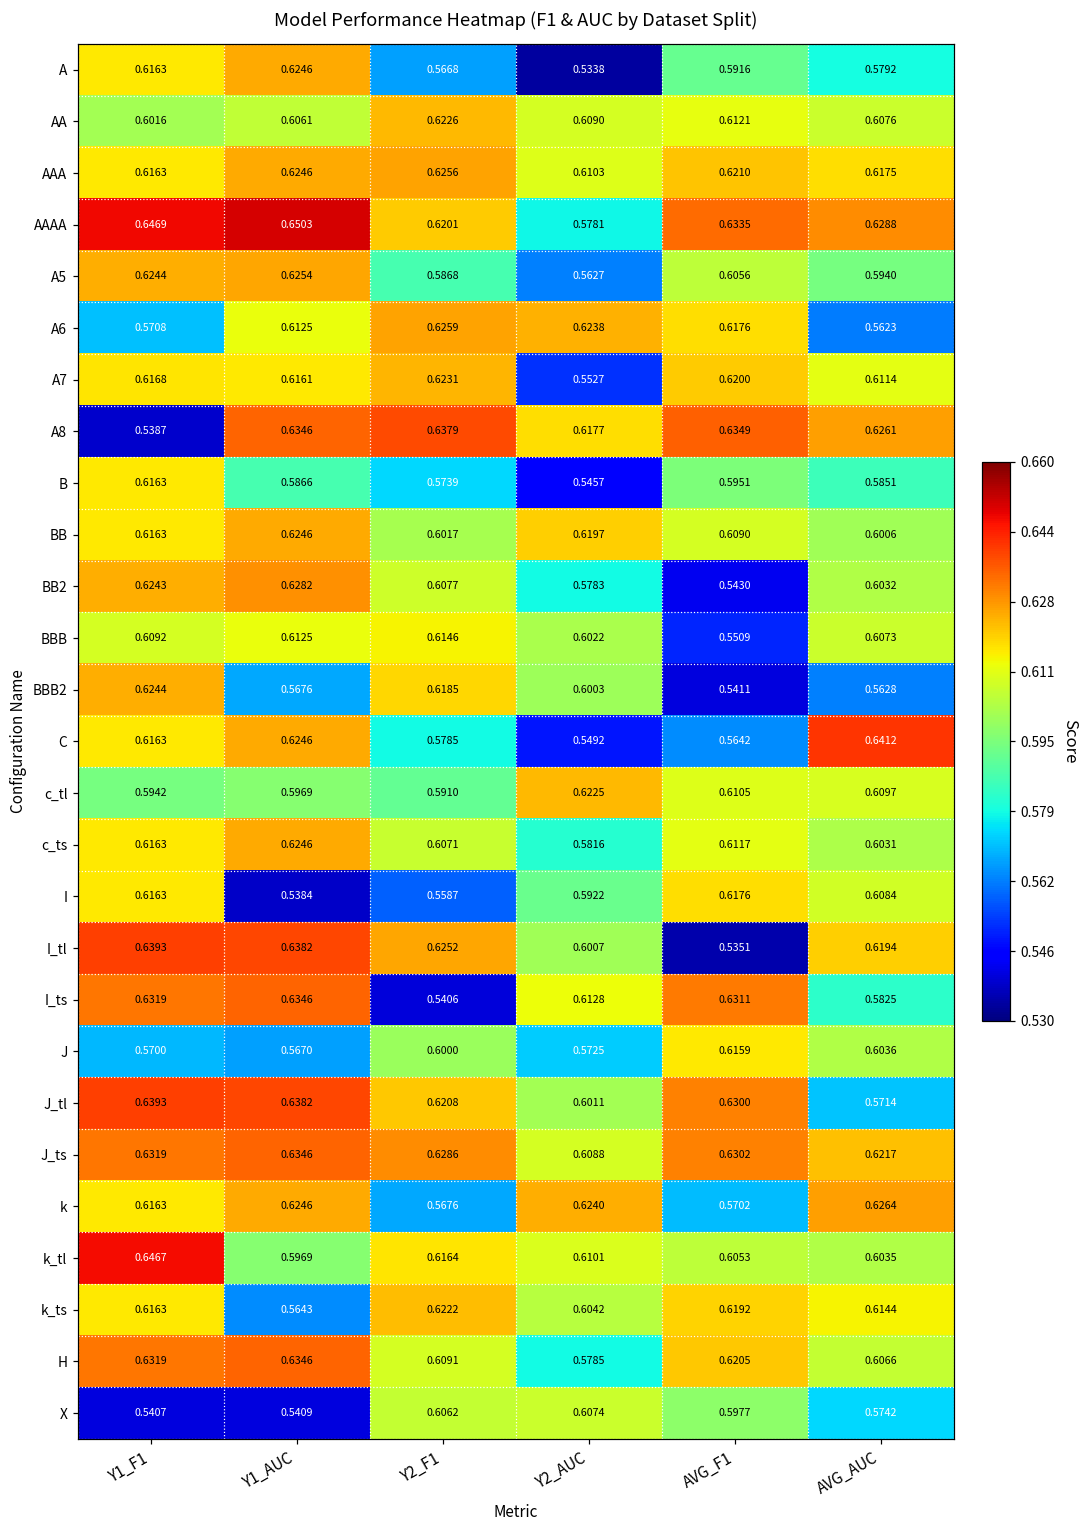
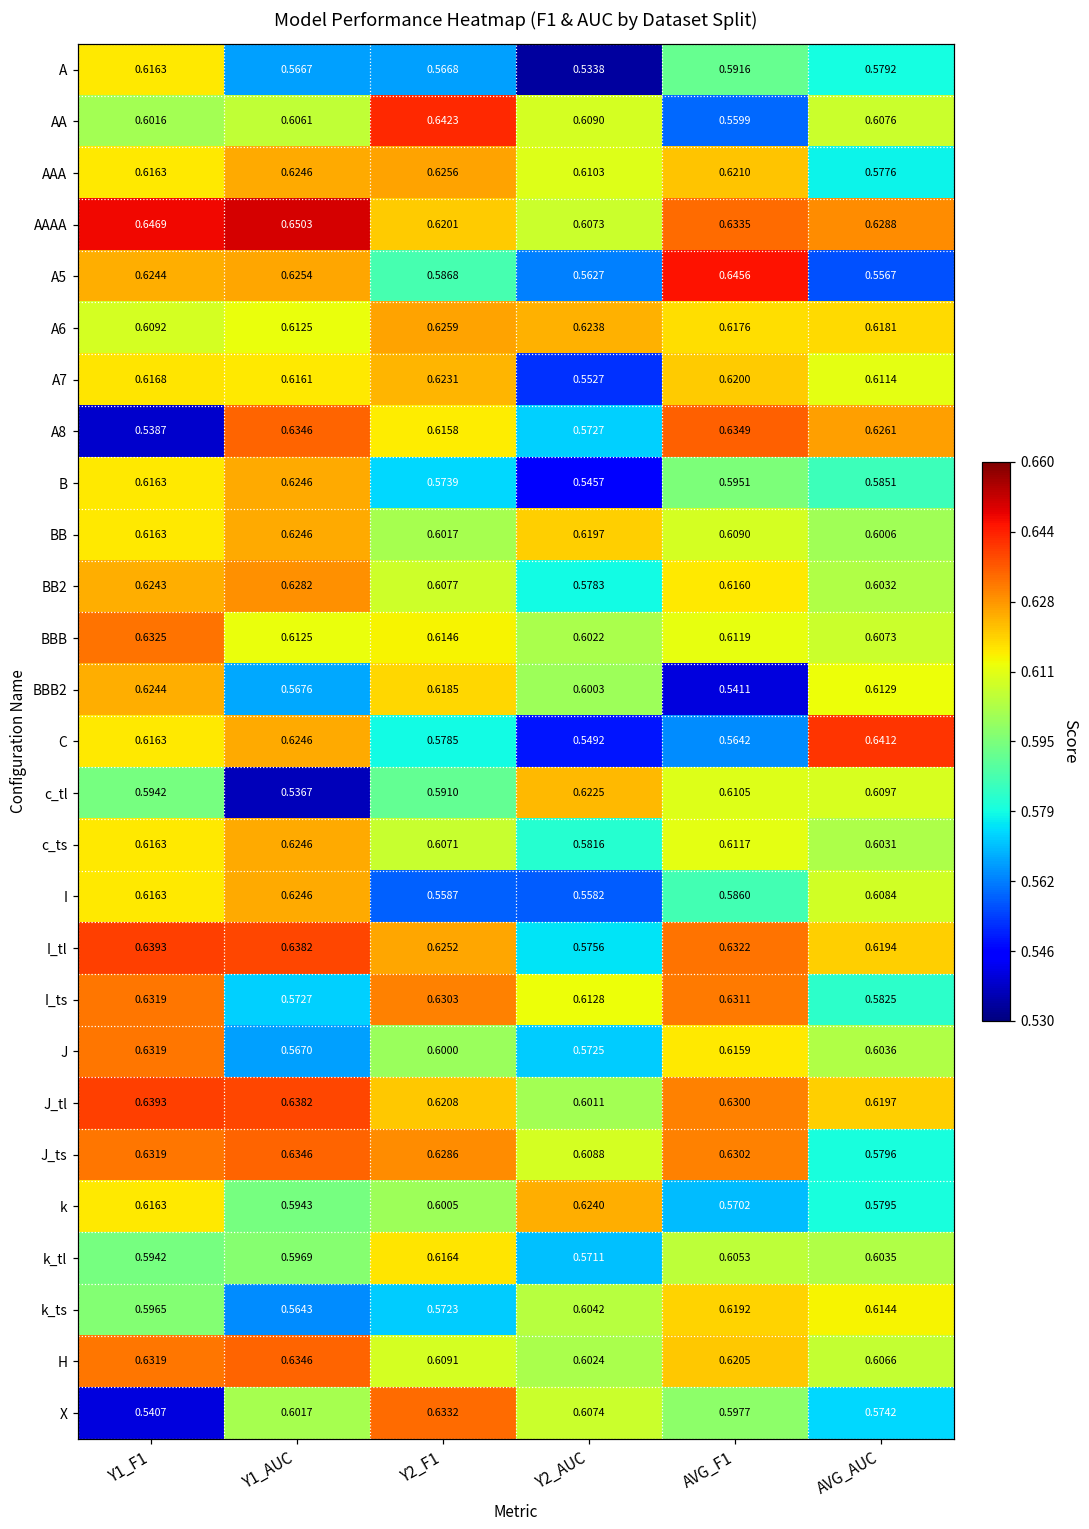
A, Y1_AUC: 0.6246 -> 0.5667
AA, Y2_F1: 0.6226 -> 0.6423
AA, AVG_F1: 0.6121 -> 0.5599
AAA, AVG_AUC: 0.6175 -> 0.5776
AAAA, Y2_AUC: 0.5781 -> 0.6073
A5, AVG_F1: 0.6056 -> 0.6456
A5, AVG_AUC: 0.5940 -> 0.5567
A6, Y1_F1: 0.5708 -> 0.6092
A6, AVG_AUC: 0.5623 -> 0.6181
A8, Y2_F1: 0.6379 -> 0.6158
A8, Y2_AUC: 0.6177 -> 0.5727
B, Y1_AUC: 0.5866 -> 0.6246
BB2, AVG_F1: 0.5430 -> 0.6160
BBB, Y1_F1: 0.6092 -> 0.6325
BBB, AVG_F1: 0.5509 -> 0.6119
BBB2, AVG_AUC: 0.5628 -> 0.6129
c_tl, Y1_AUC: 0.5969 -> 0.5367
I, Y1_AUC: 0.5384 -> 0.6246
I, Y2_AUC: 0.5922 -> 0.5582
I, AVG_F1: 0.6176 -> 0.5860
I_tl, Y2_AUC: 0.6007 -> 0.5756
I_tl, AVG_F1: 0.5351 -> 0.6322
I_ts, Y1_AUC: 0.6346 -> 0.5727
I_ts, Y2_F1: 0.5406 -> 0.6303
J, Y1_F1: 0.5700 -> 0.6319
J_tl, AVG_AUC: 0.5714 -> 0.6197
J_ts, AVG_AUC: 0.6217 -> 0.5796
k, Y1_AUC: 0.6246 -> 0.5943
k, Y2_F1: 0.5676 -> 0.6005
k, AVG_AUC: 0.6264 -> 0.5795
k_tl, Y1_F1: 0.6467 -> 0.5942
k_tl, Y2_AUC: 0.6101 -> 0.5711
k_ts, Y1_F1: 0.6163 -> 0.5965
k_ts, Y2_F1: 0.6222 -> 0.5723
H, Y2_AUC: 0.5785 -> 0.6024
X, Y1_AUC: 0.5409 -> 0.6017
X, Y2_F1: 0.6062 -> 0.6332
